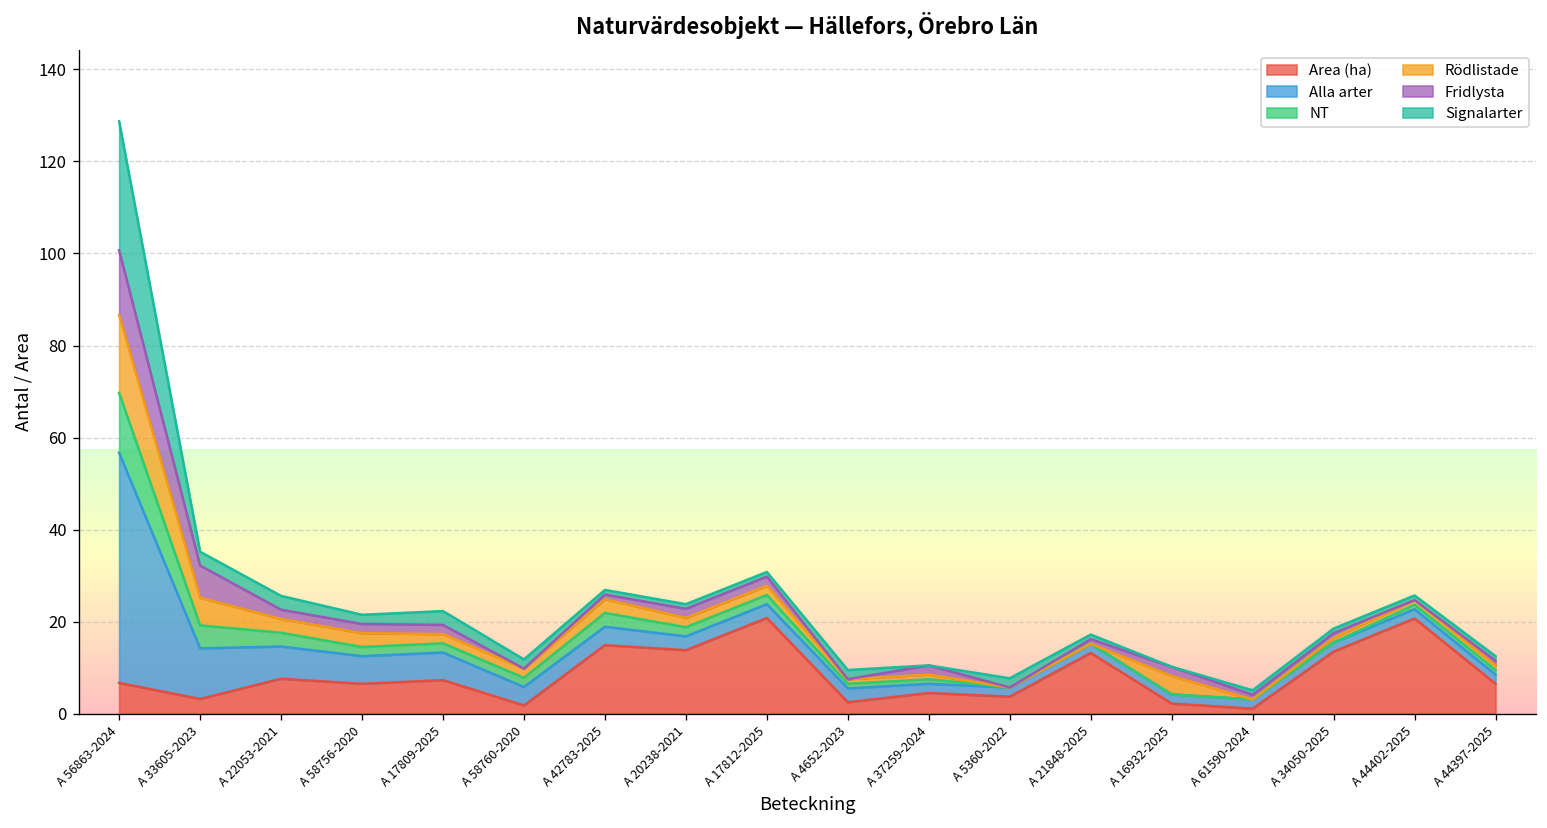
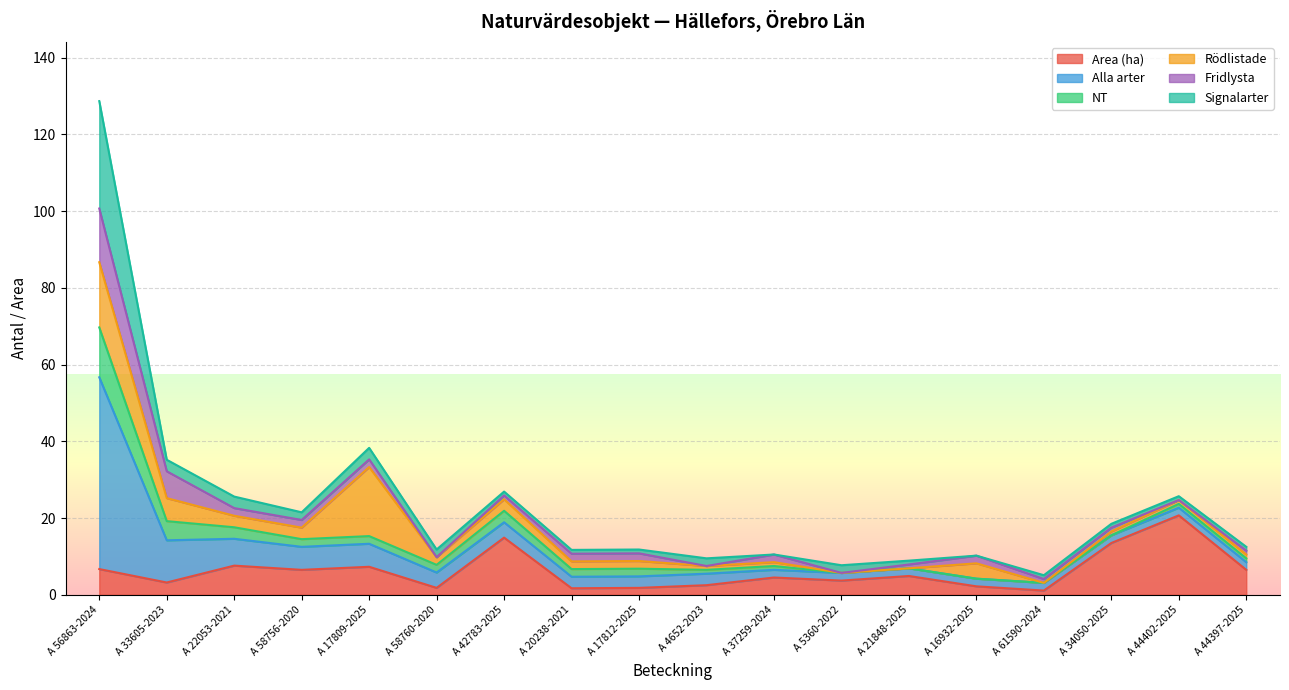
Rödlistade, A 17809-2025: 2 -> 18
Area (ha), A 20238-2021: 14 -> 2
Area (ha), A 17812-2025: 21 -> 2
Area (ha), A 21848-2025: 13 -> 5
